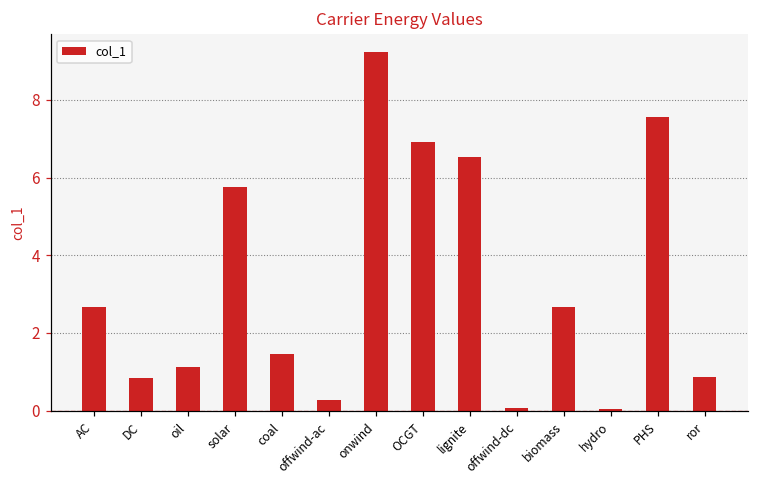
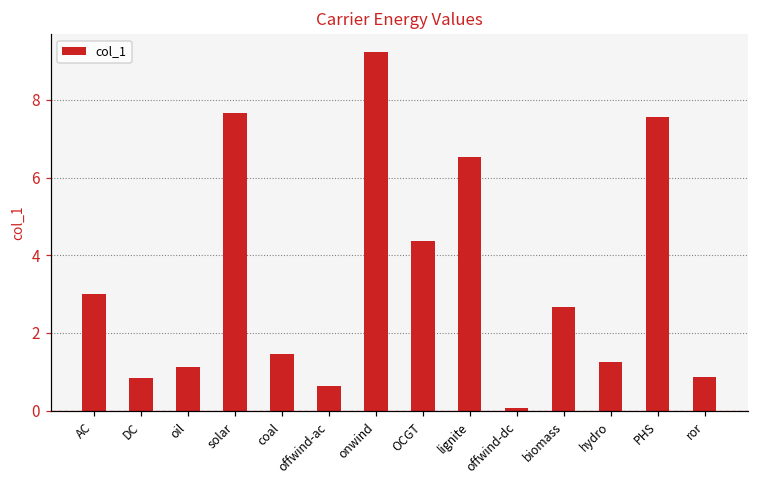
AC: 2.7 -> 3.0
solar: 5.8 -> 7.7
offwind-ac: 0.3 -> 0.6
OCGT: 6.9 -> 4.4
hydro: 0.1 -> 1.3
